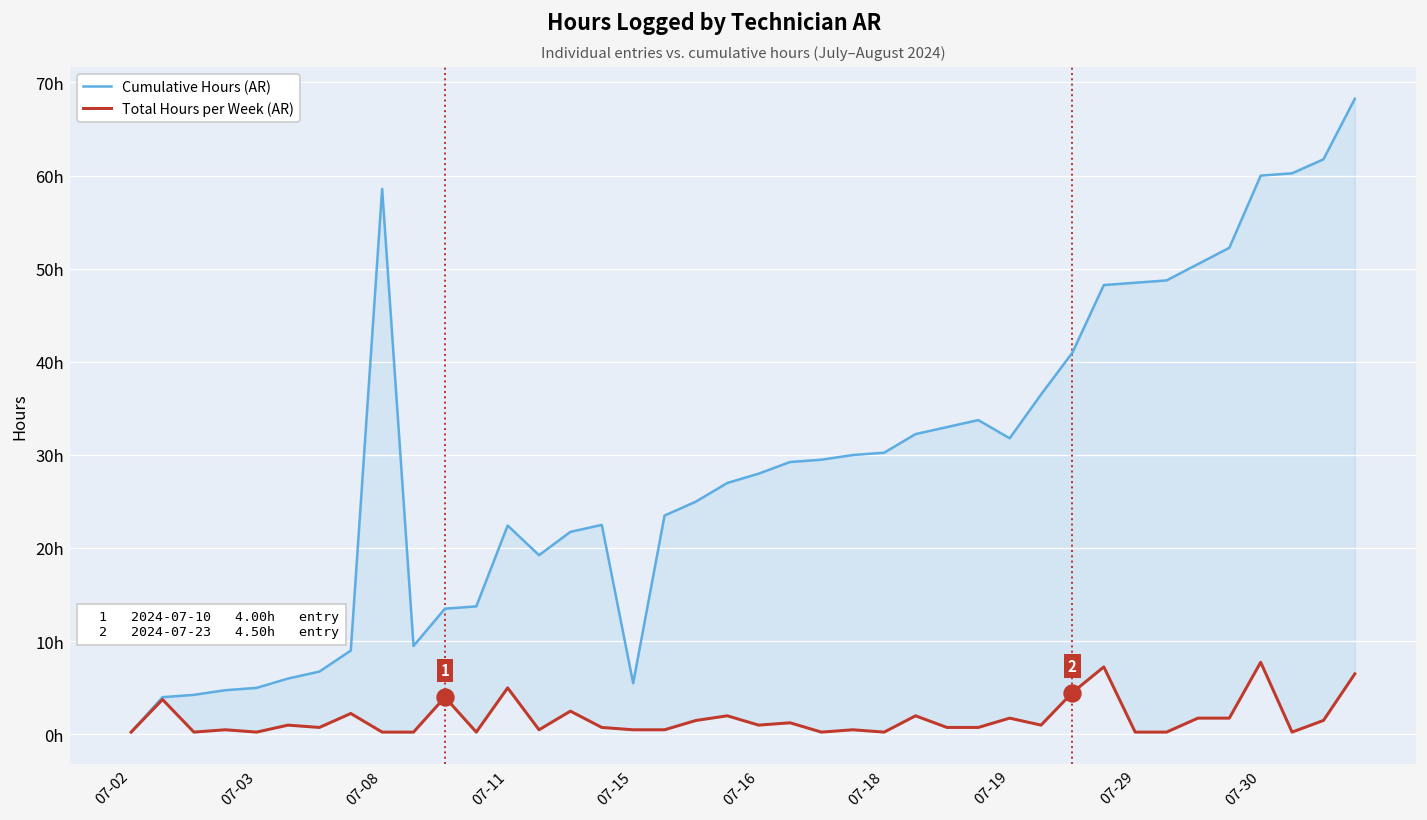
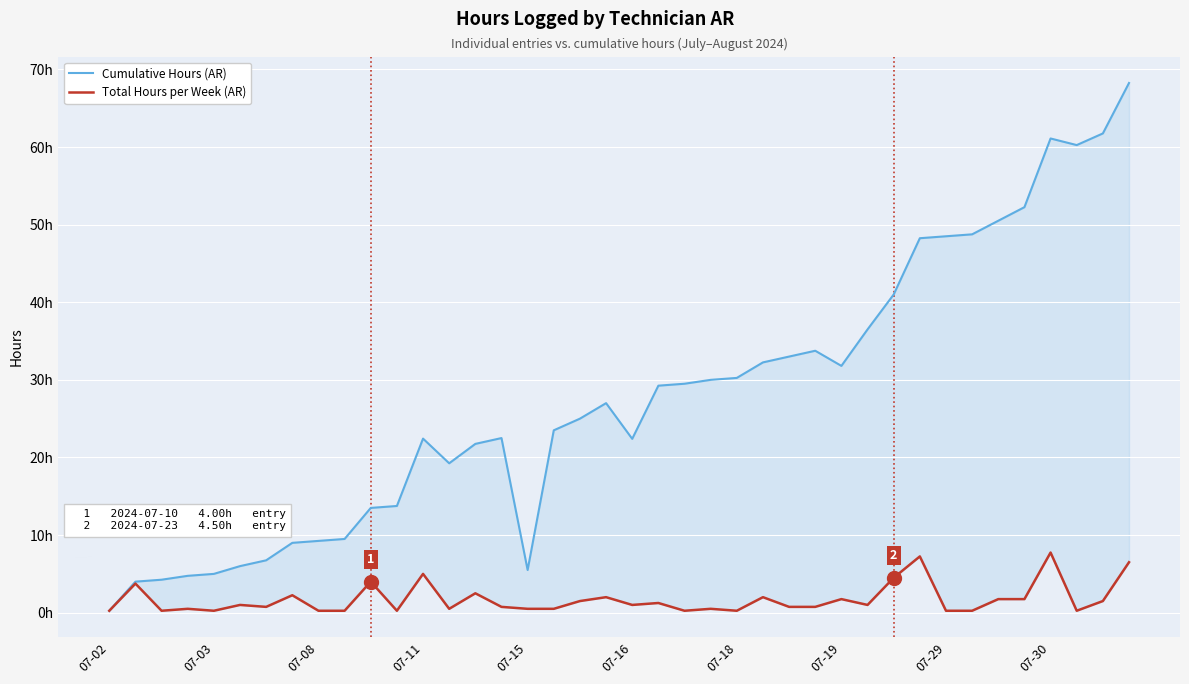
Cumulative Hours (AR), 07-08: 59h -> 9h
Cumulative Hours (AR), 07-16: 28h -> 22h
Cumulative Hours (AR), 07-30: 60h -> 61h
